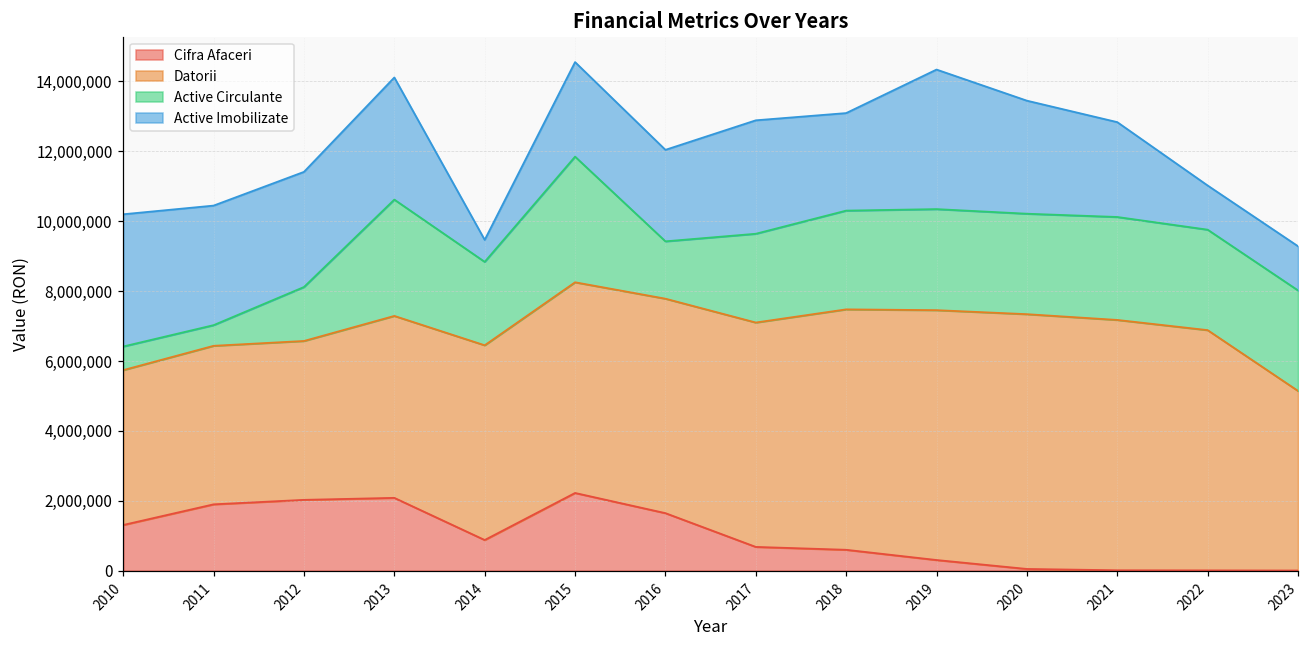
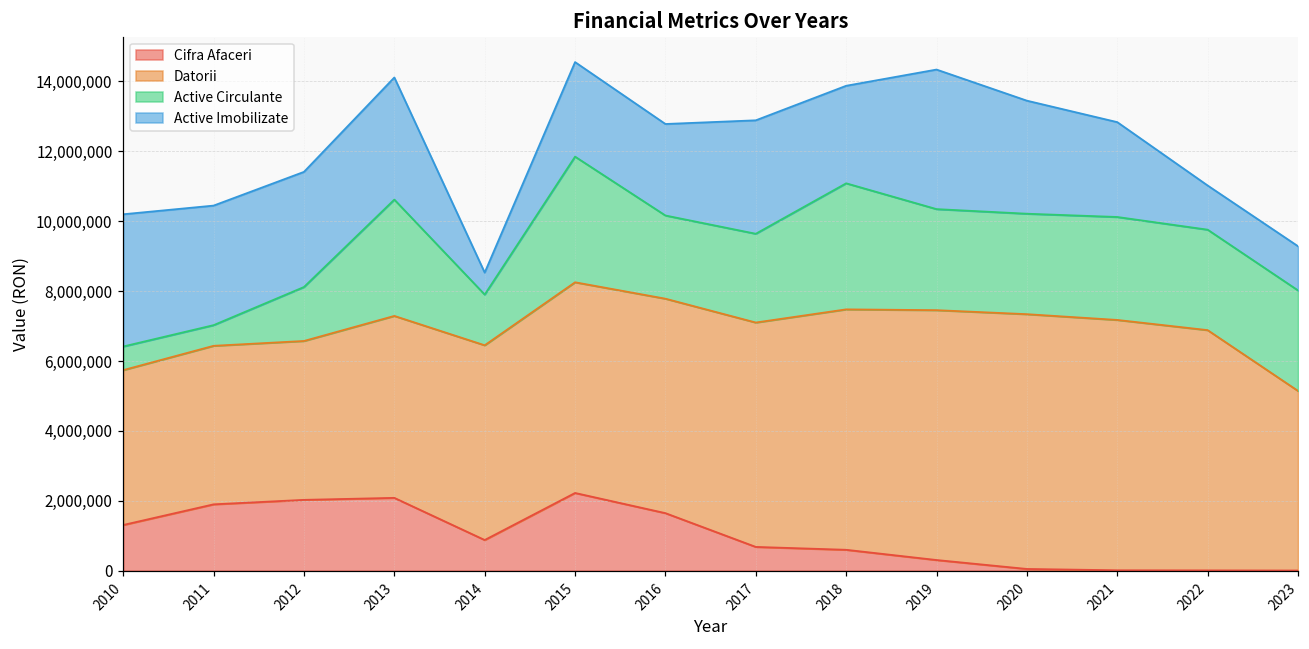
Active Circulante, 2014: 2,400,000 -> 1,500,000
Active Circulante, 2016: 1,600,000 -> 2,400,000
Active Circulante, 2018: 2,800,000 -> 3,600,000
